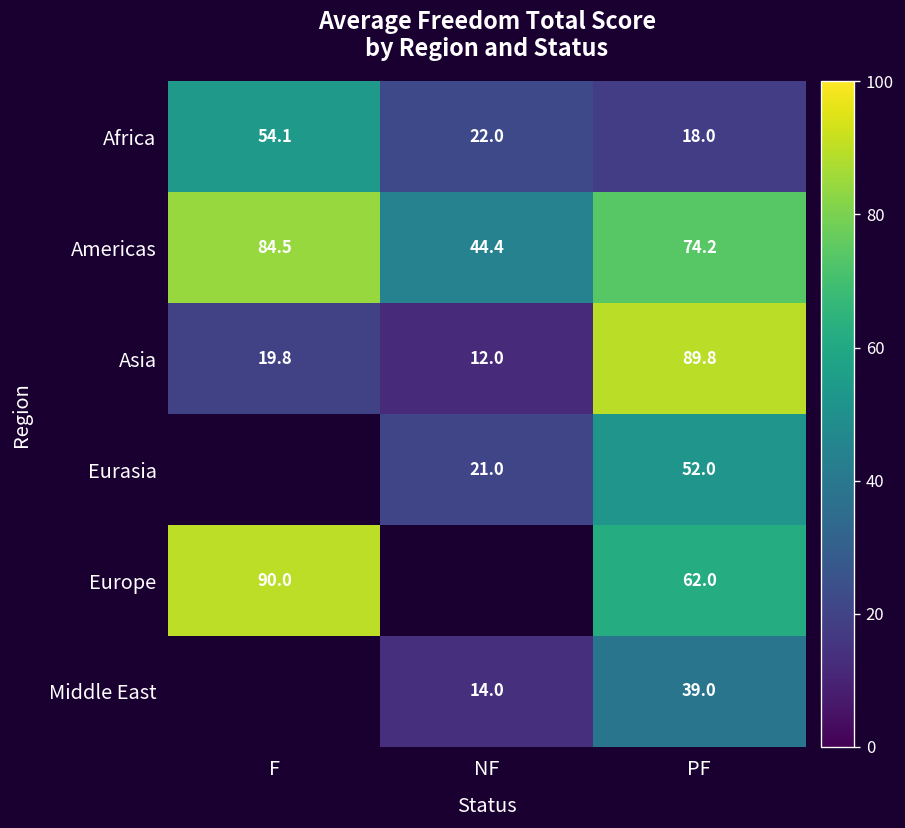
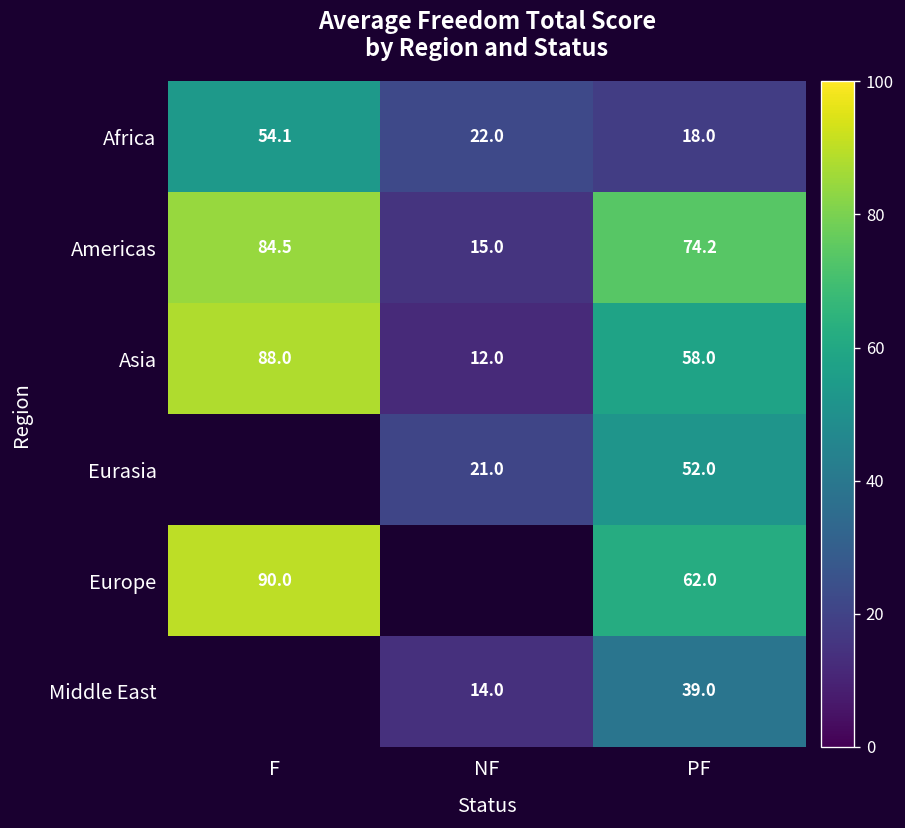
Americas, NF: 44.4 -> 15.0
Asia, F: 19.8 -> 88.0
Asia, PF: 89.8 -> 58.0
